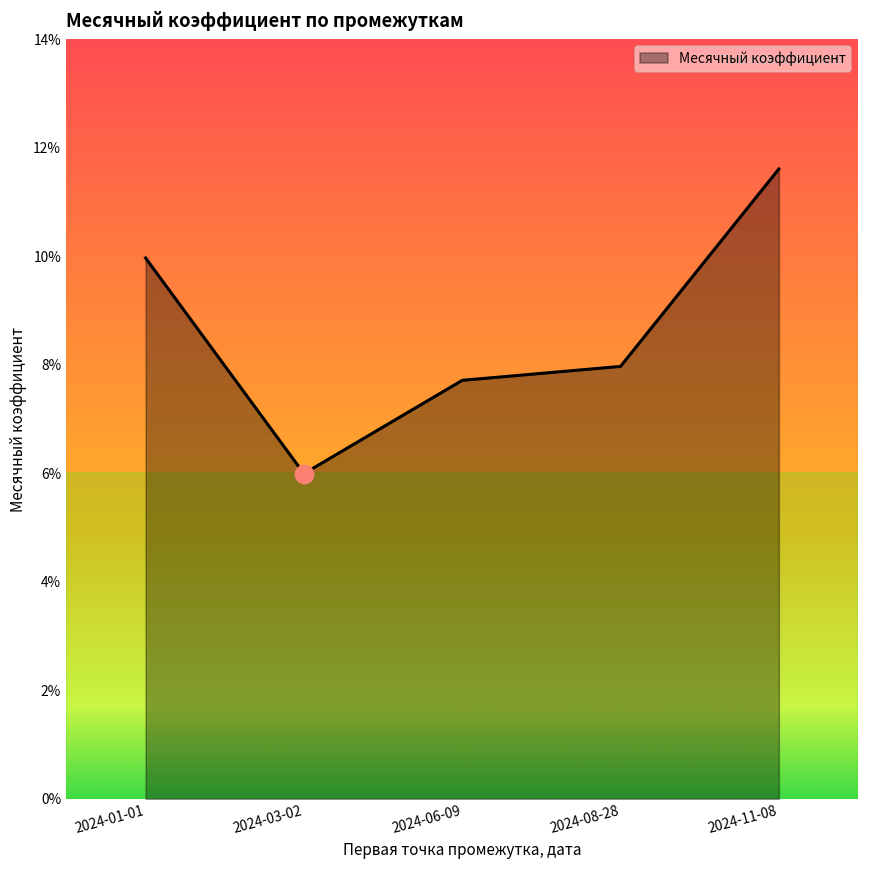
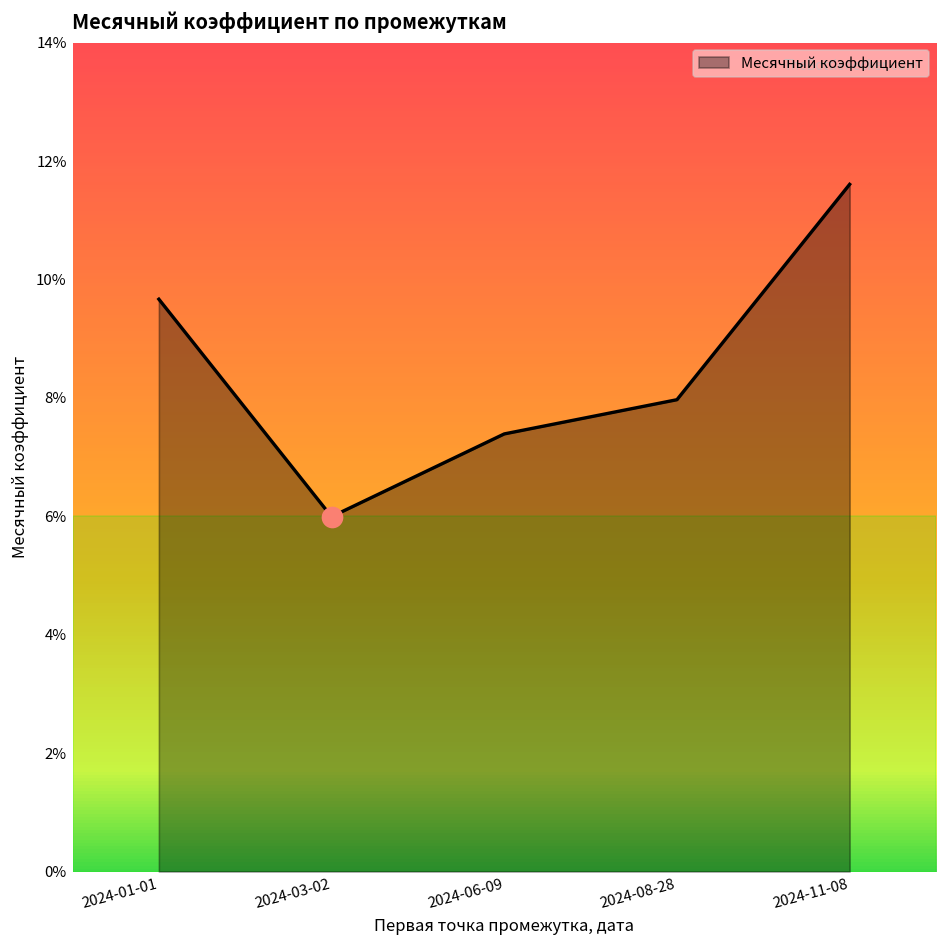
Месячный коэффициент, 2024-01-01: 10.0% -> 9.7%
Месячный коэффициент, 2024-06-09: 7.7% -> 7.4%
